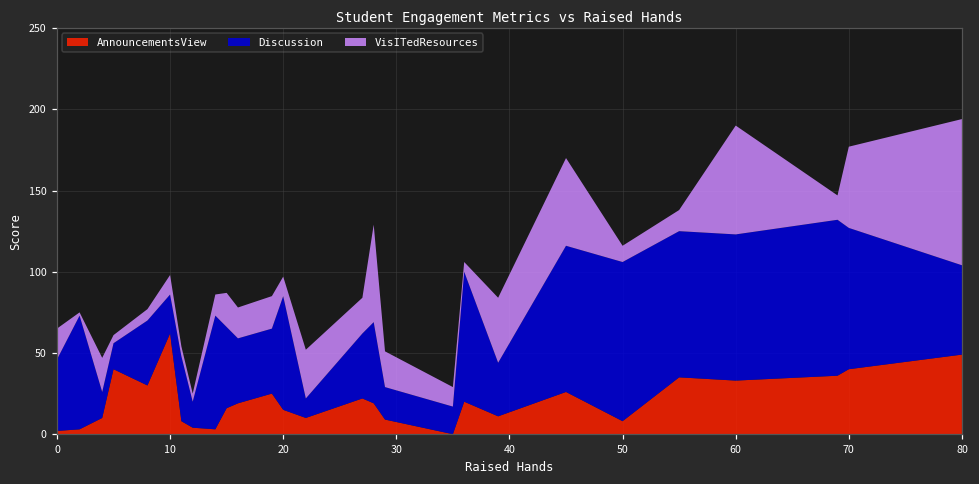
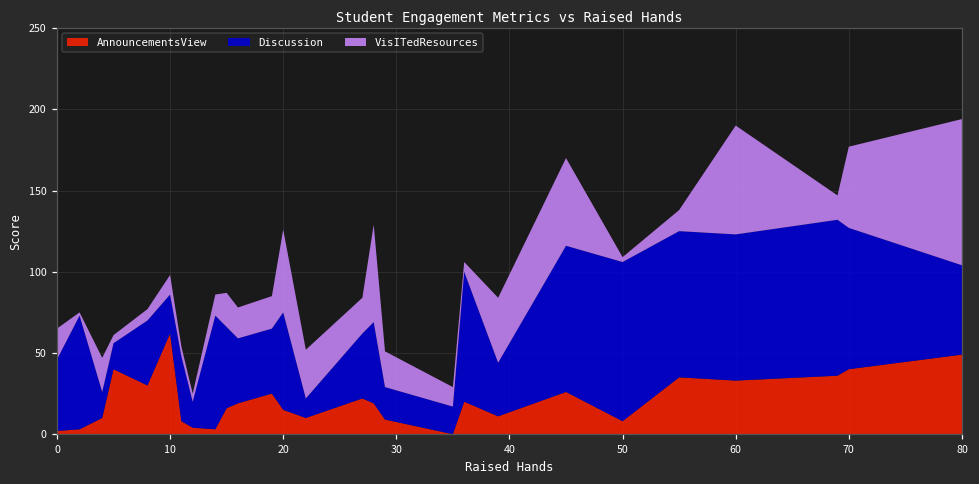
Discussion, 20: 70 -> 60
VisITedResources, 20: 12 -> 51
VisITedResources, 50: 10 -> 3
